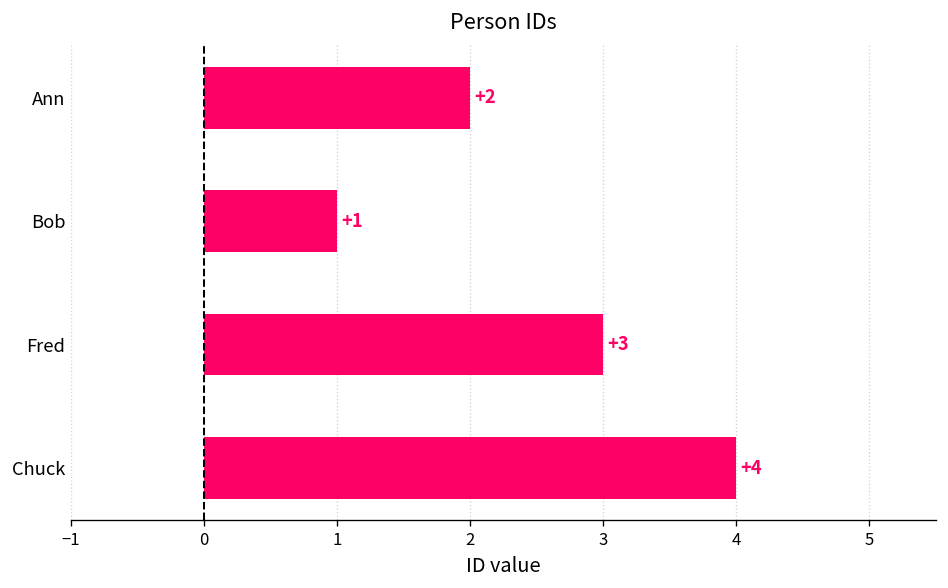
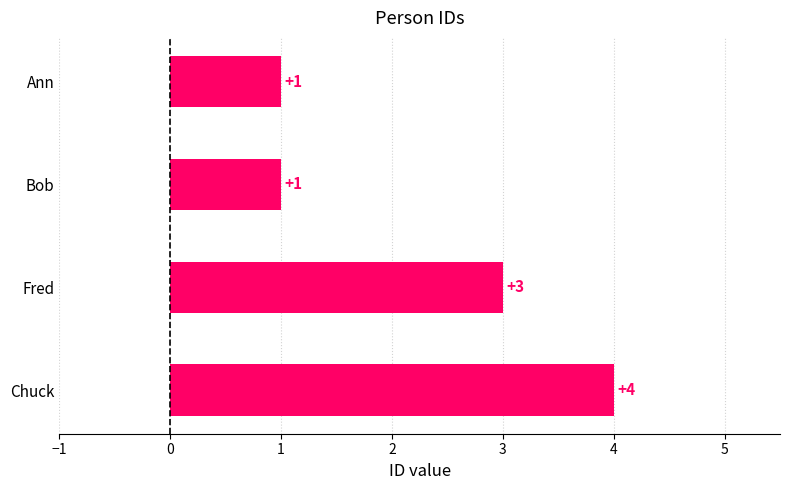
Ann: +2 -> +1
